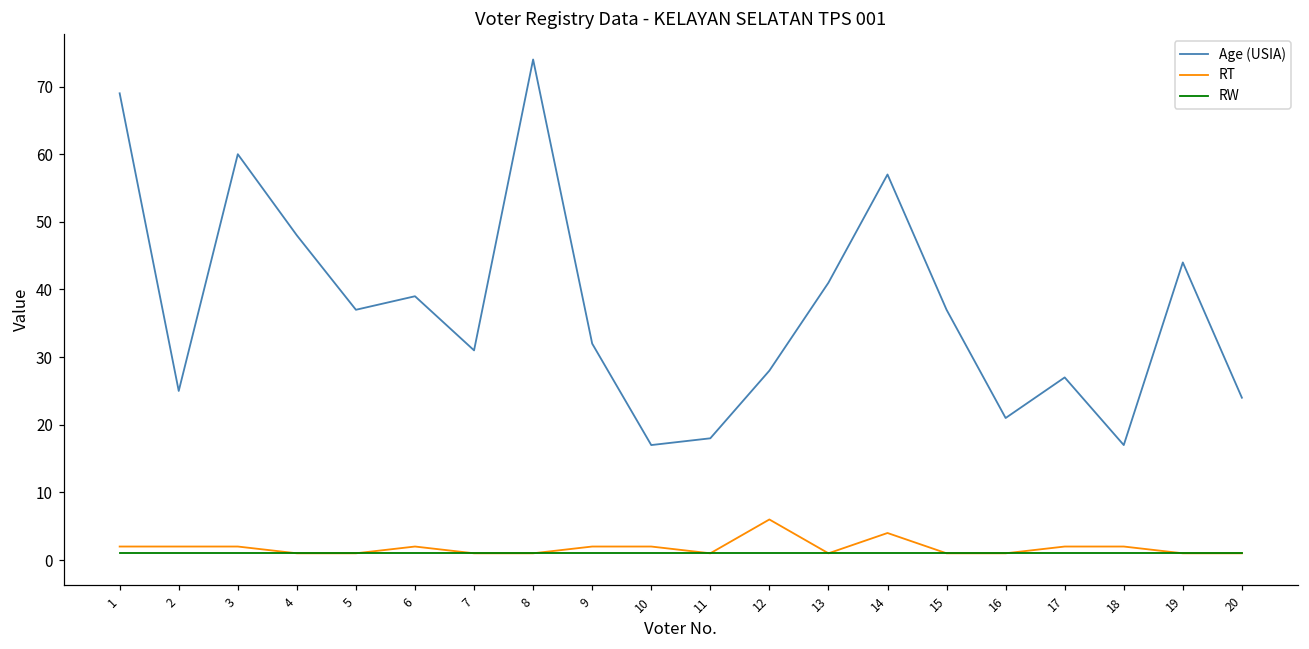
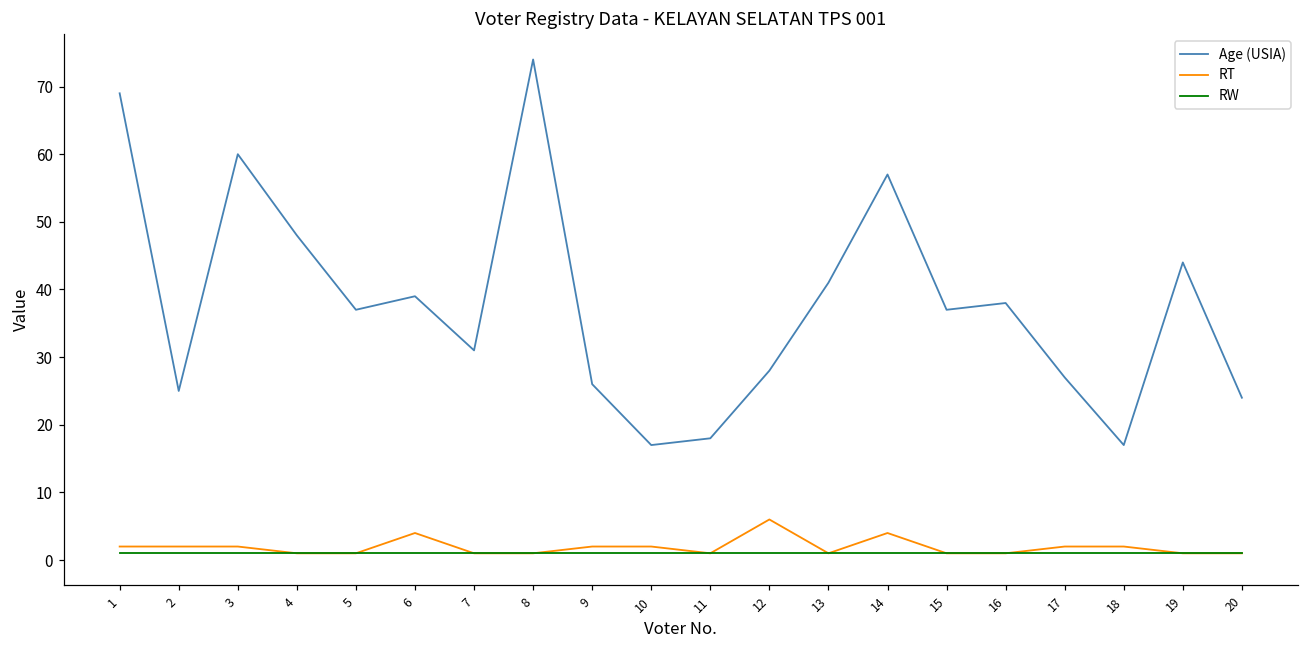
RT, 6: 2 -> 4
Age (USIA), 9: 32 -> 26
Age (USIA), 16: 21 -> 38
